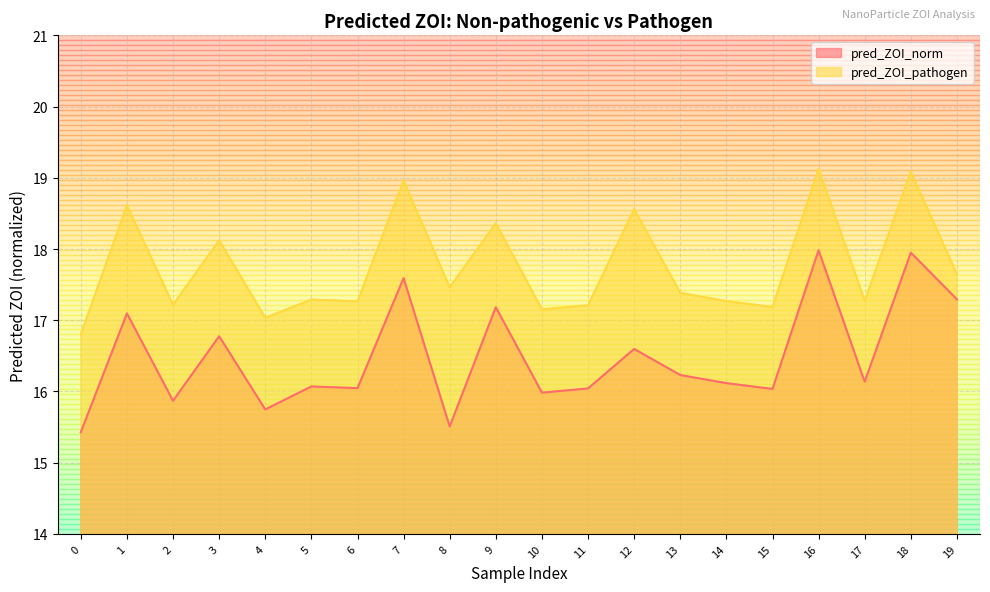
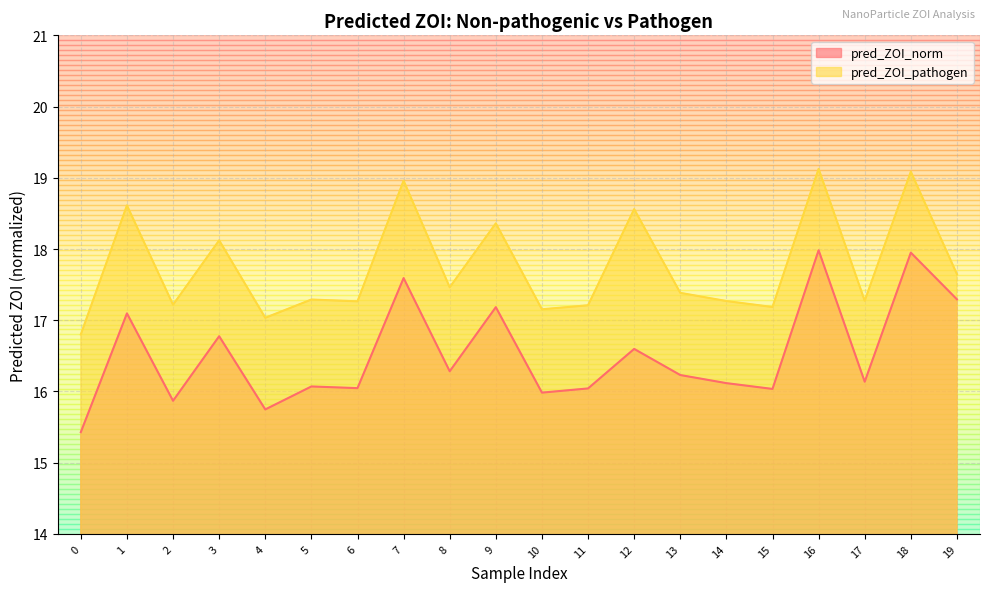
pred_ZOI_norm, 8: 15.5 -> 16.3
